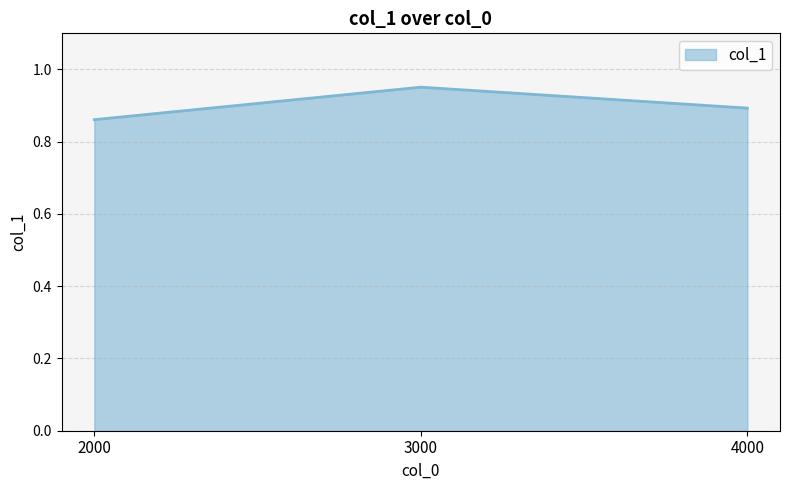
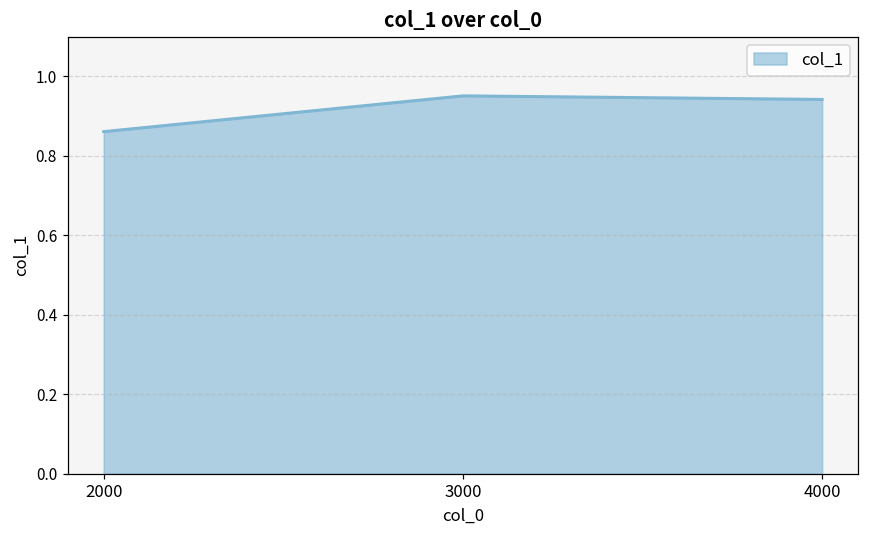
4000: 0.89 -> 0.94
